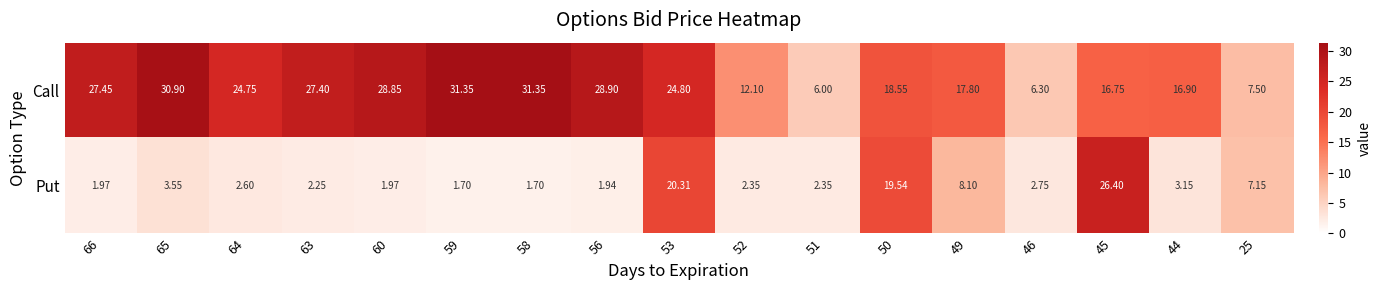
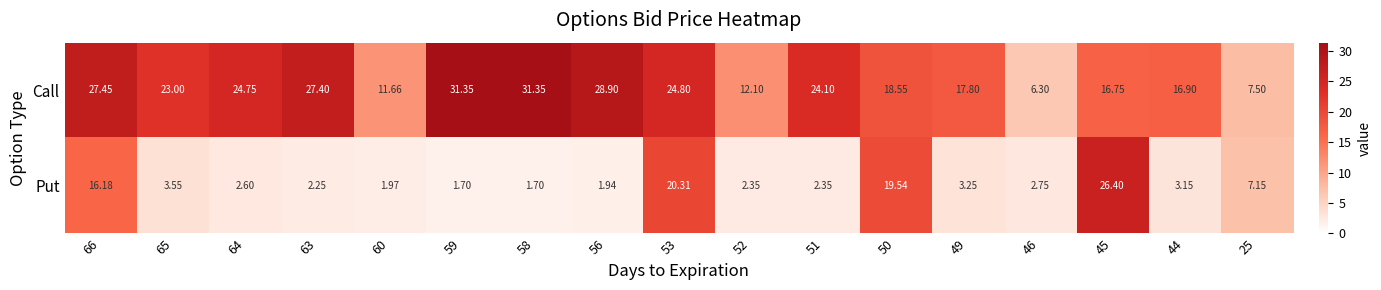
Call, 65: 30.90 -> 23.00
Call, 60: 28.85 -> 11.66
Call, 51: 6.00 -> 24.10
Put, 66: 1.97 -> 16.18
Put, 49: 8.10 -> 3.25
